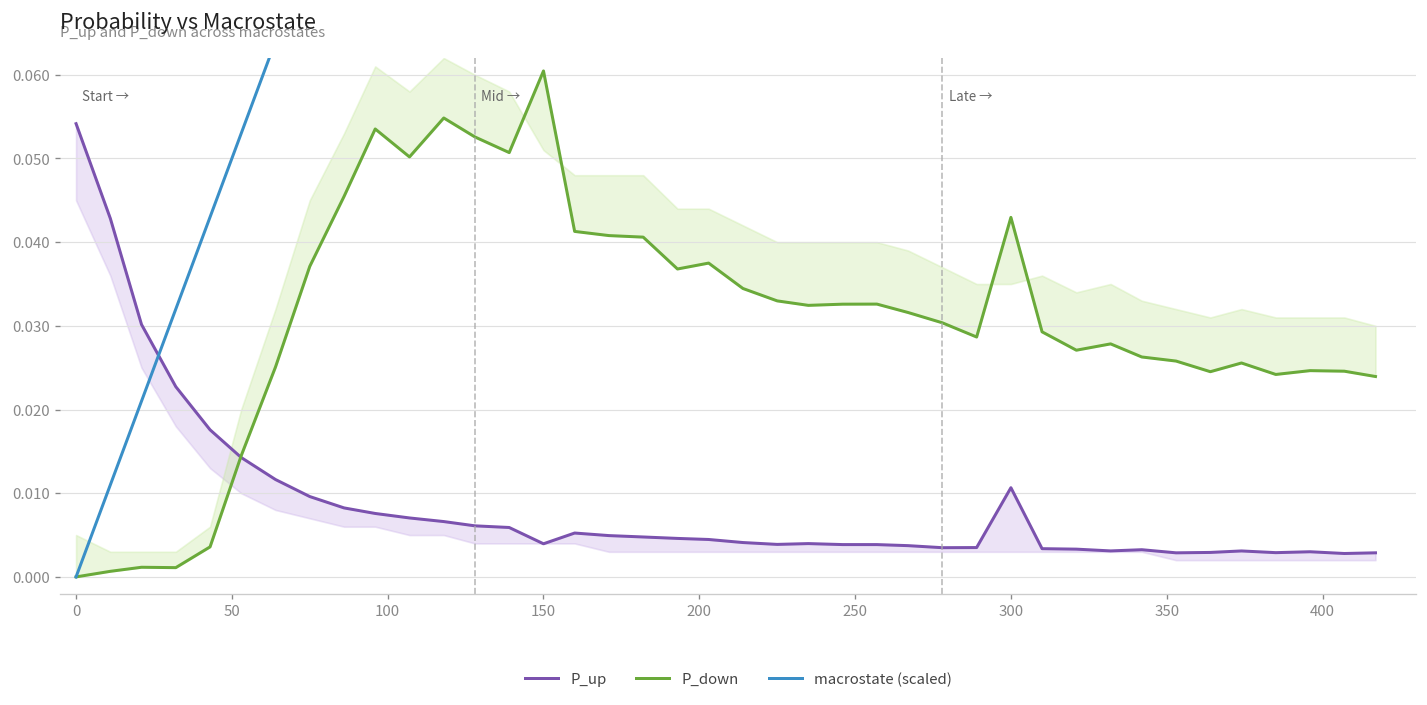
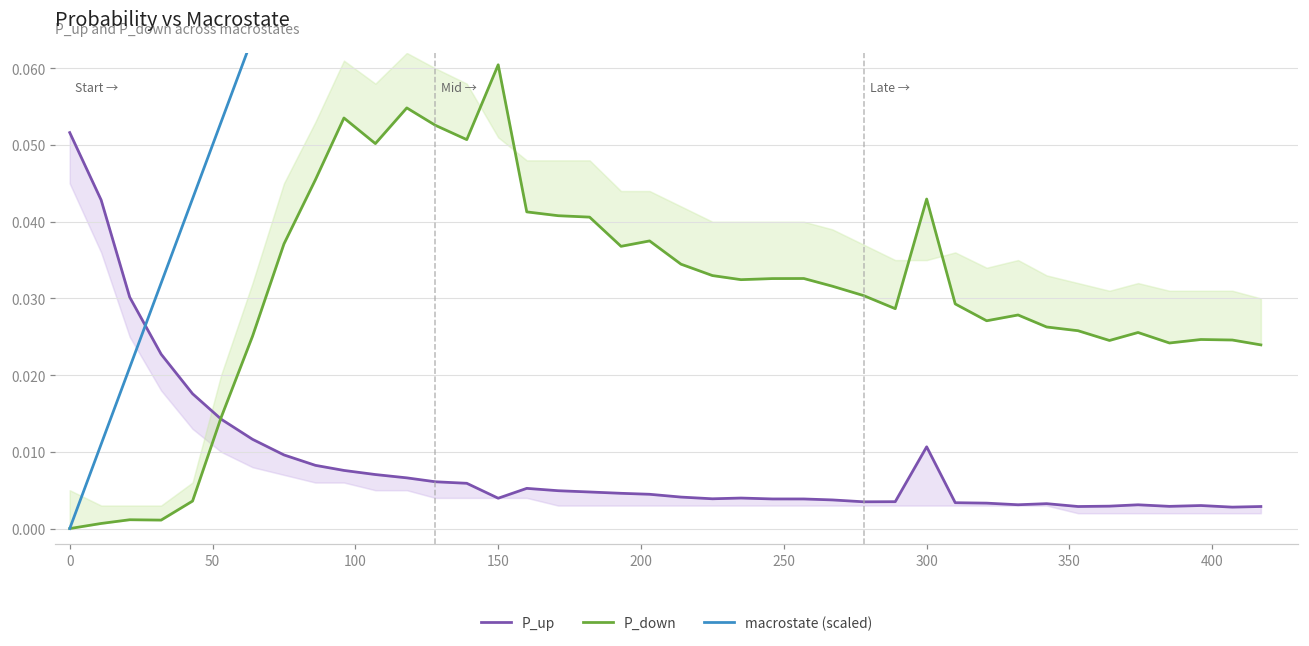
P_up, 0: 0.054 -> 0.052
